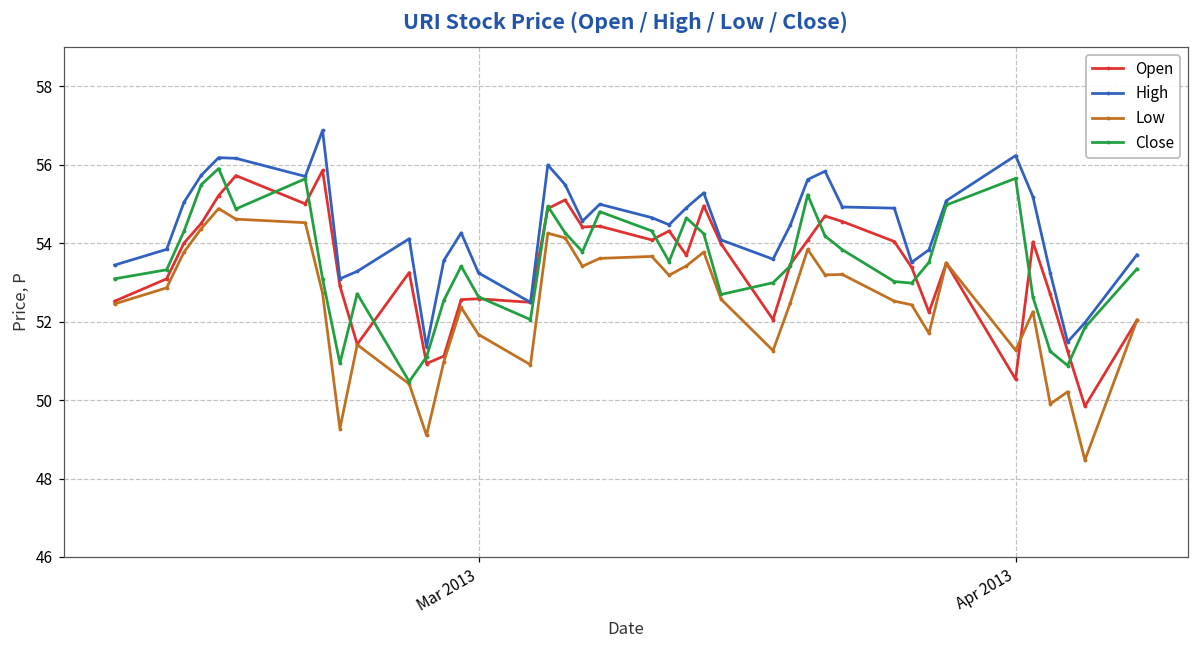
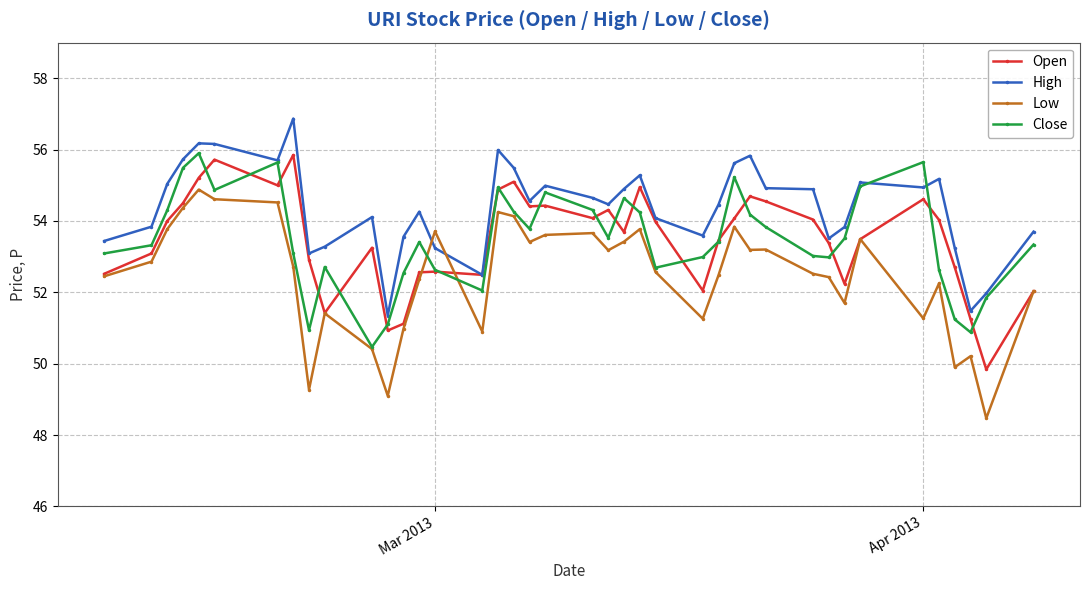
Low, Mar 2013: 51.7 -> 53.7
Open, Apr 2013: 50.5 -> 54.6
High, Apr 2013: 56.2 -> 54.9
